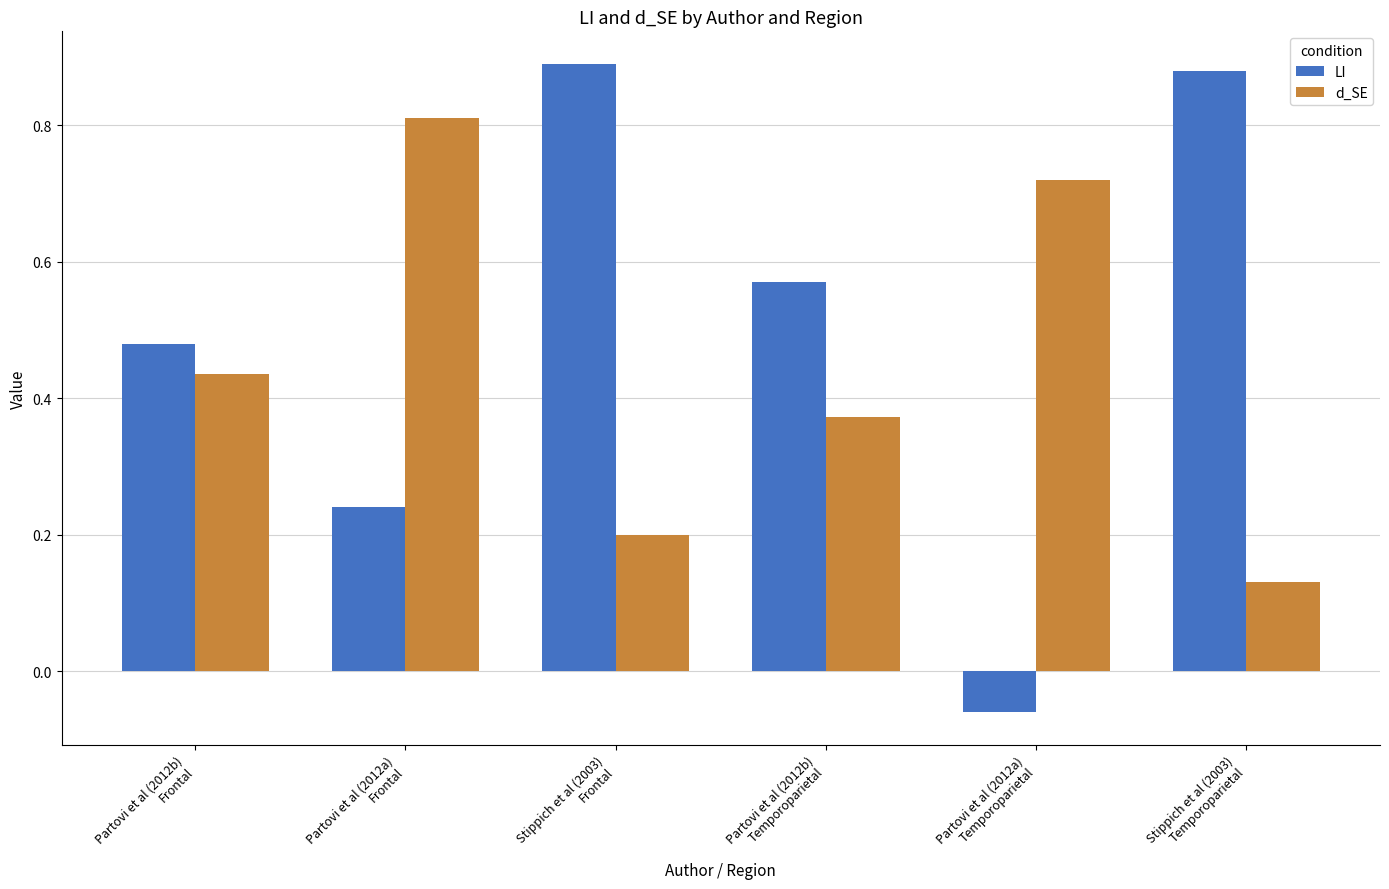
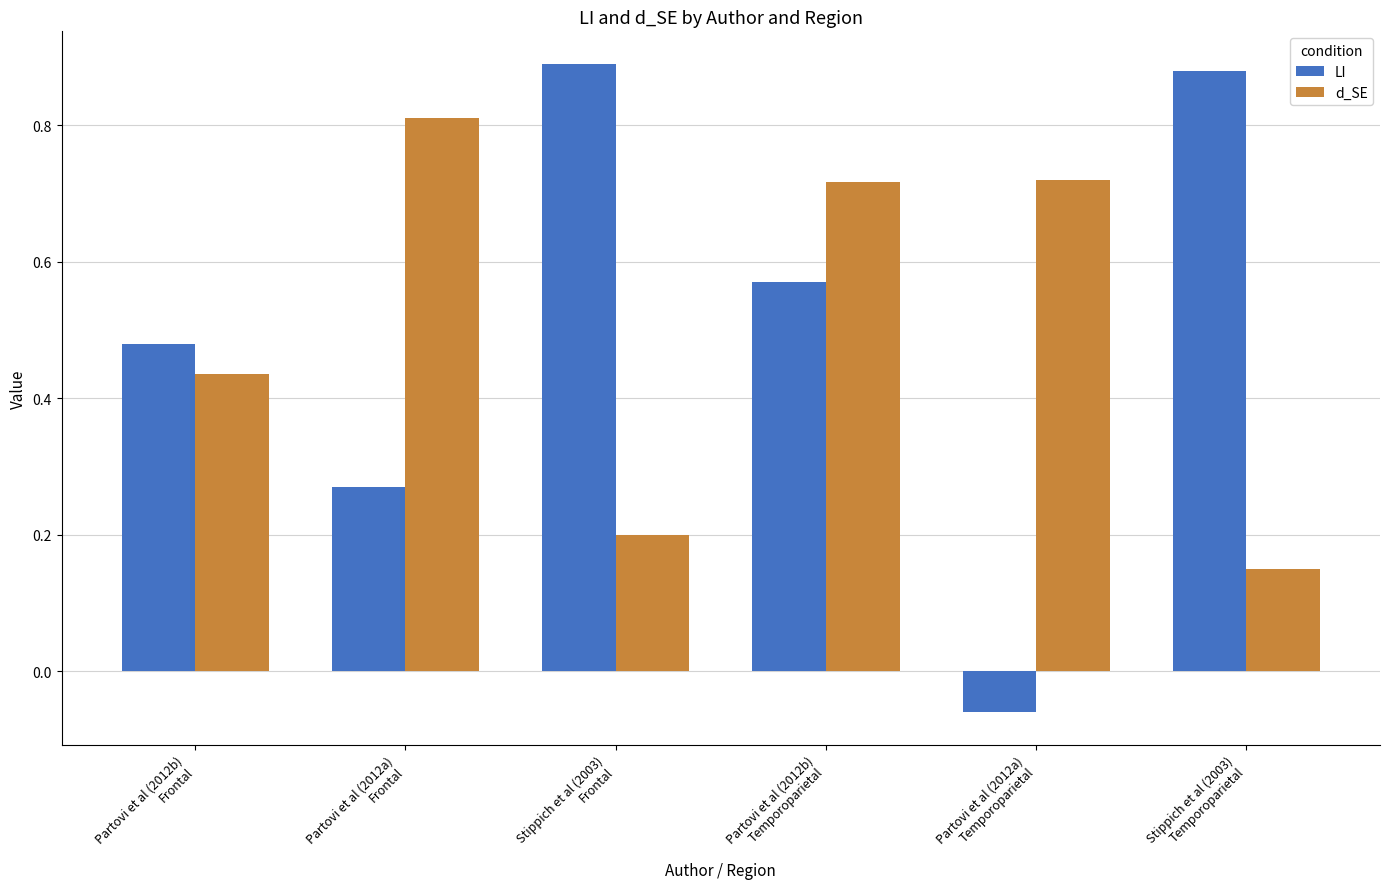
LI, Partovi et al (2012a) Frontal: 0.24 -> 0.27
d_SE, Partovi et al (2012b) Temporoparietal: 0.37 -> 0.72
d_SE, Stippich et al (2003) Temporoparietal: 0.13 -> 0.15
